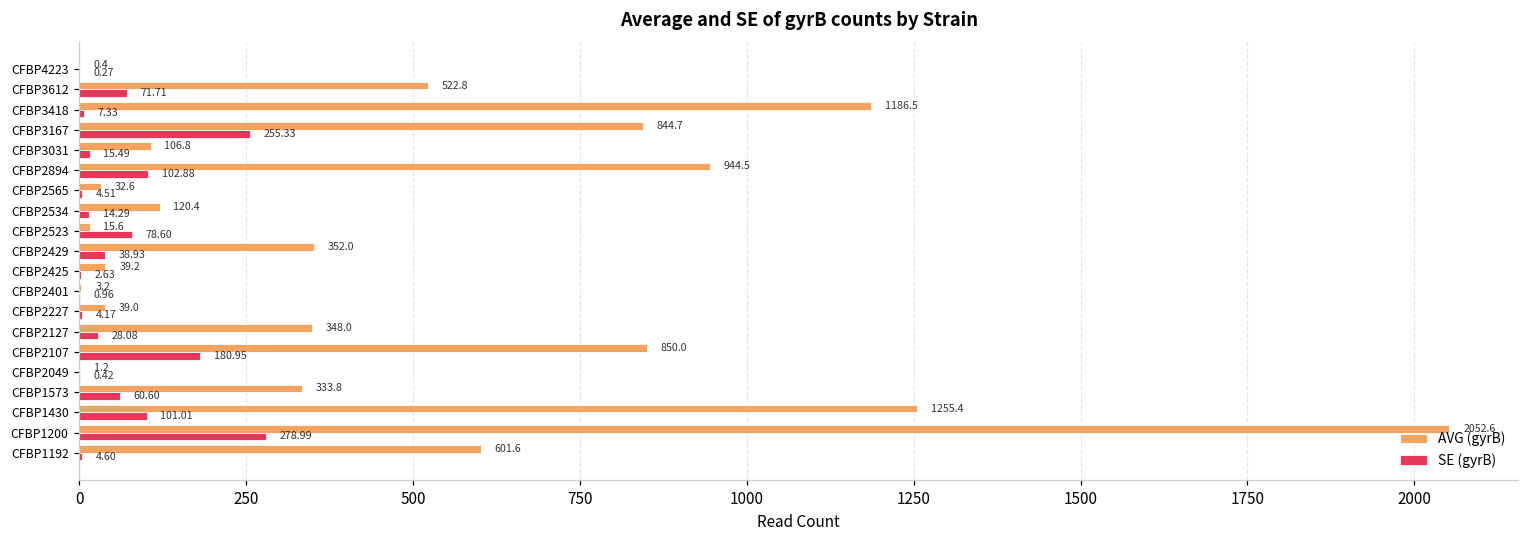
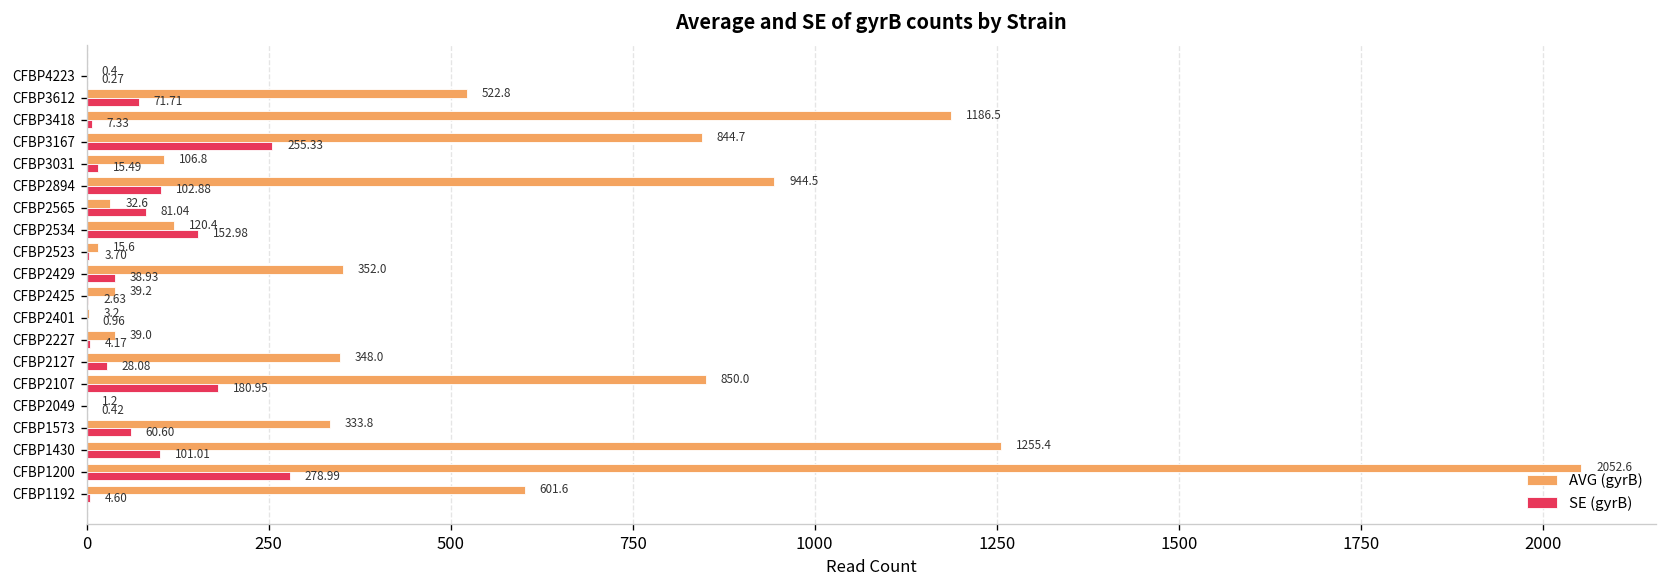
SE (gyrB), CFBP2565: 4.51 -> 81.04
SE (gyrB), CFBP2534: 14.29 -> 152.98
SE (gyrB), CFBP2523: 78.60 -> 3.70
